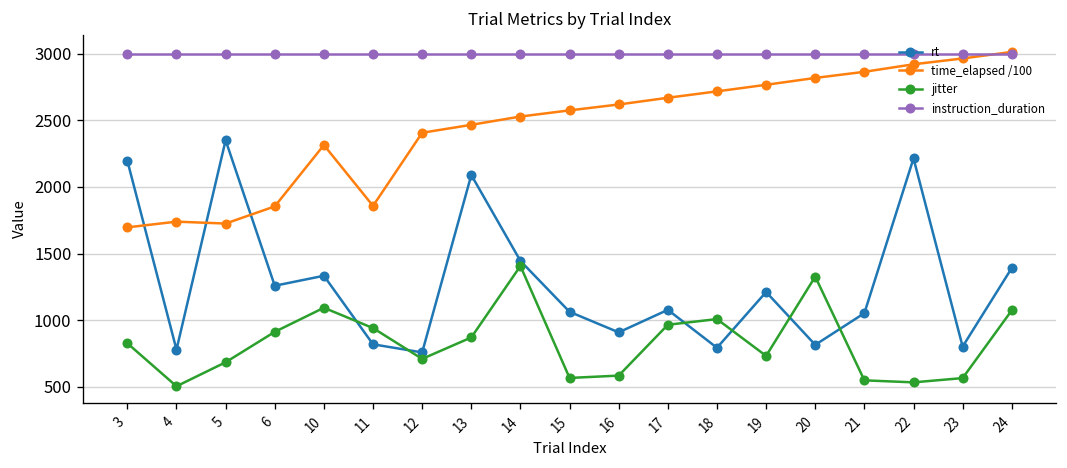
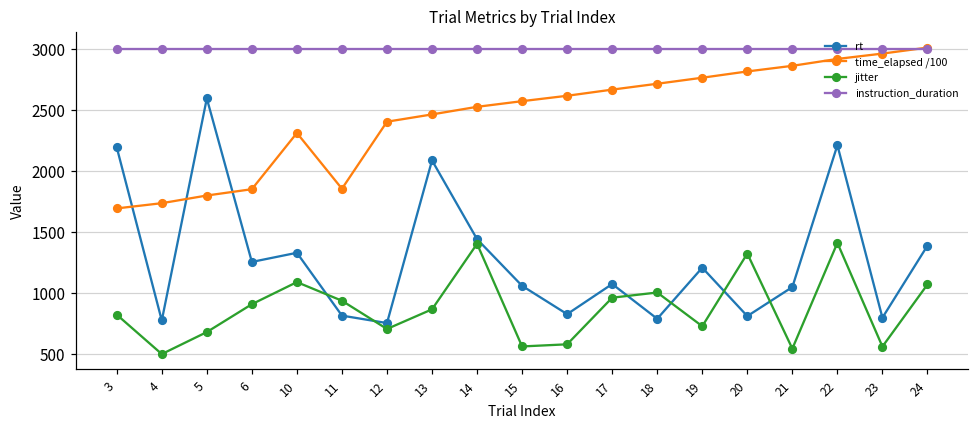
rt, 5: 2350 -> 2600
time_elapsed /100, 5: 1730 -> 1800
rt, 16: 910 -> 830
jitter, 22: 530 -> 1410
